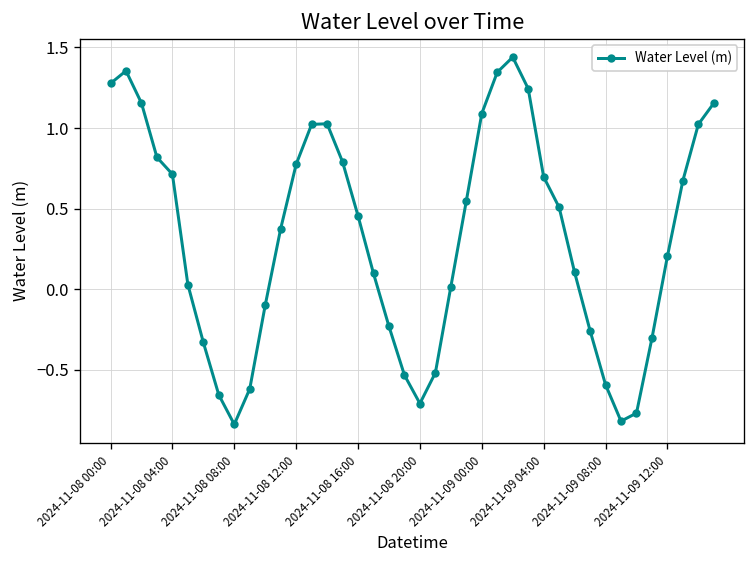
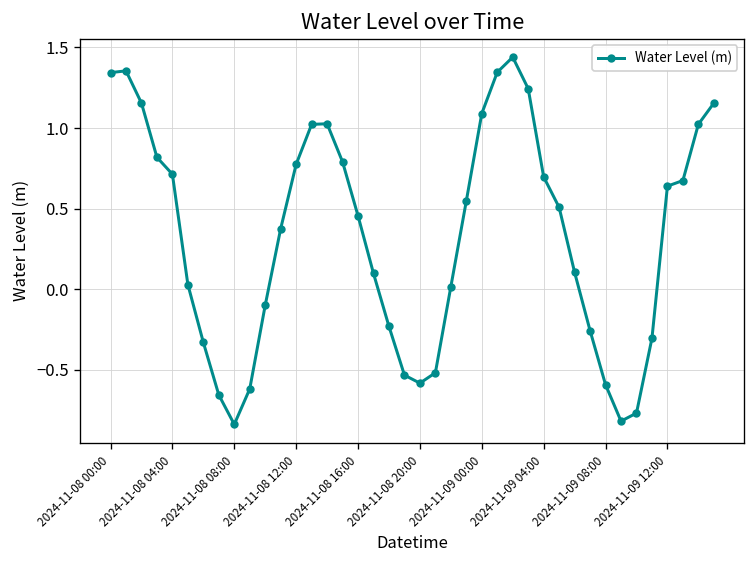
2024-11-08 00:00: 1.28 -> 1.34
2024-11-08 20:00: -0.71 -> -0.58
2024-11-09 12:00: 0.20 -> 0.64
